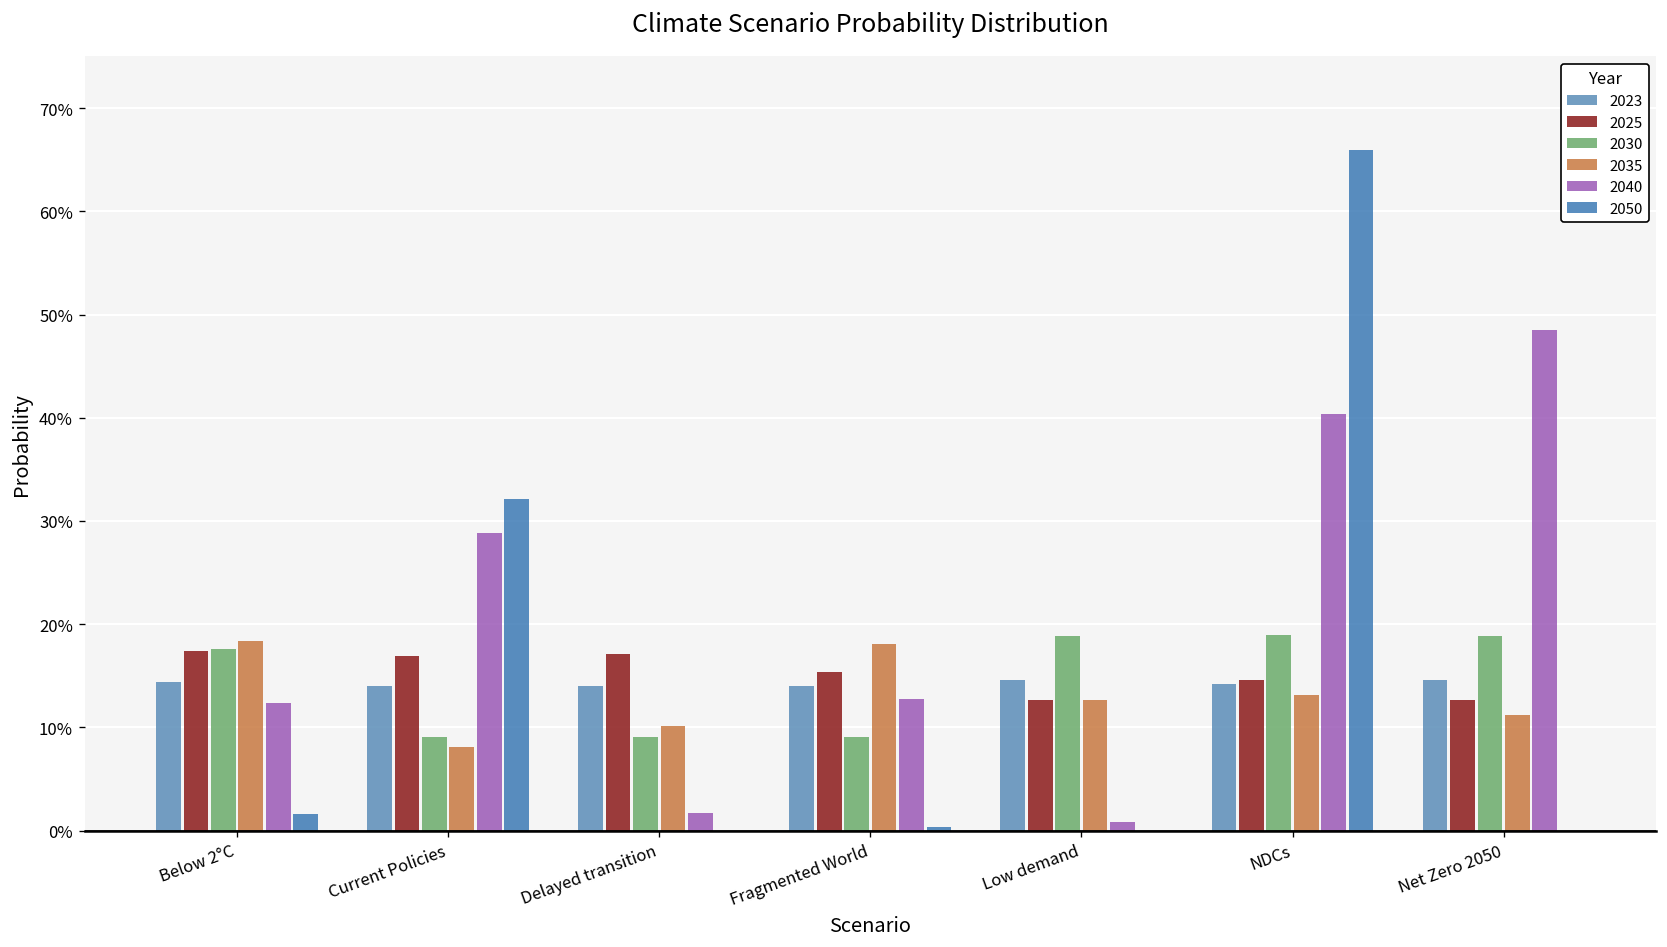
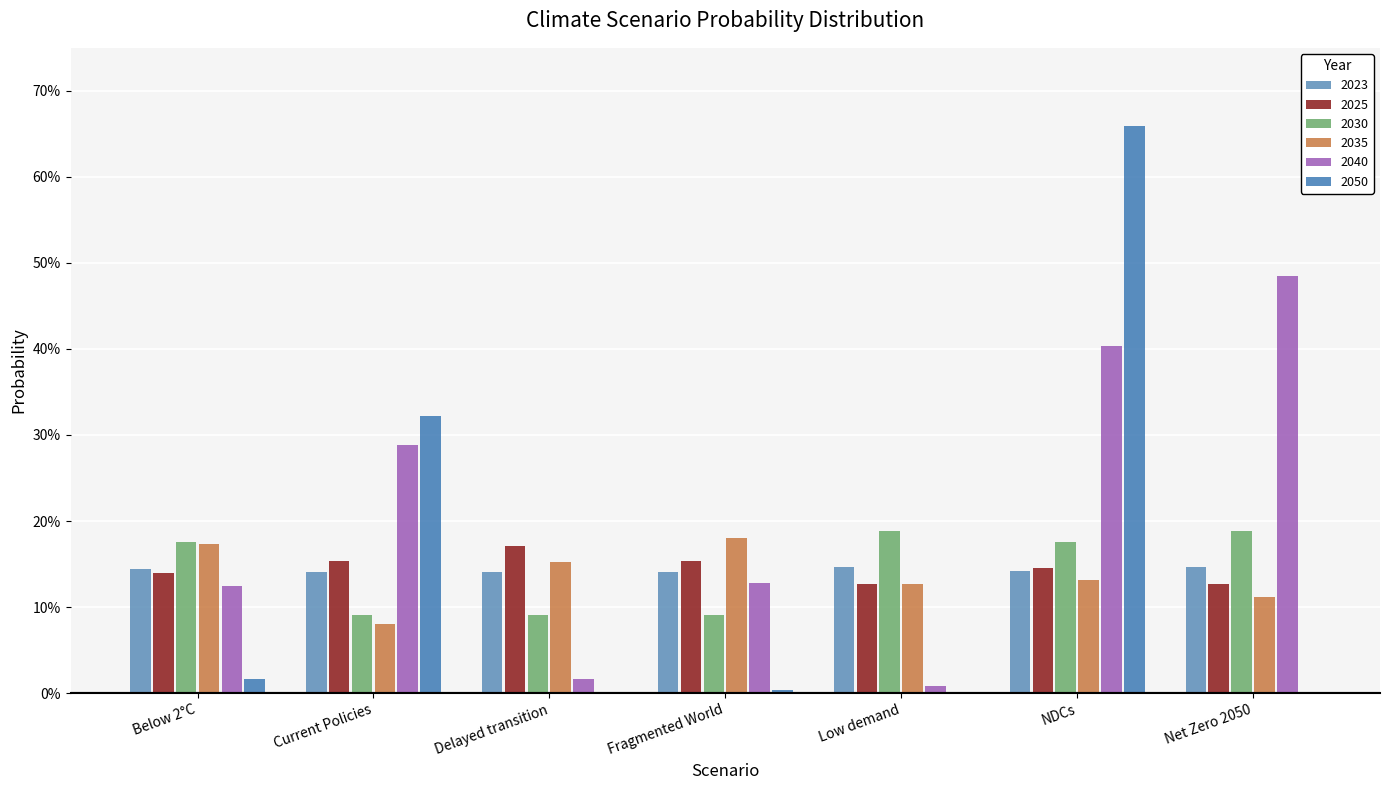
2025, Below 2°C: 17% -> 14%
2035, Below 2°C: 18% -> 17%
2025, Current Policies: 17% -> 15%
2035, Delayed transition: 10% -> 15%
2030, NDCs: 19% -> 18%
